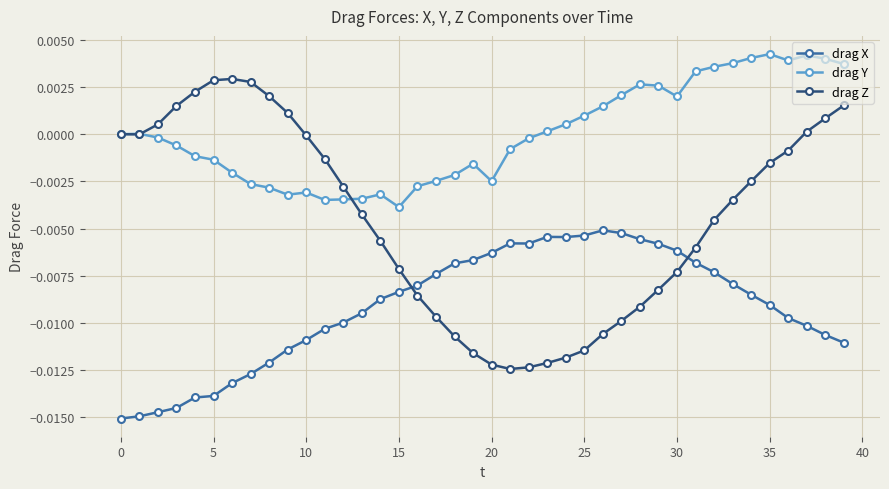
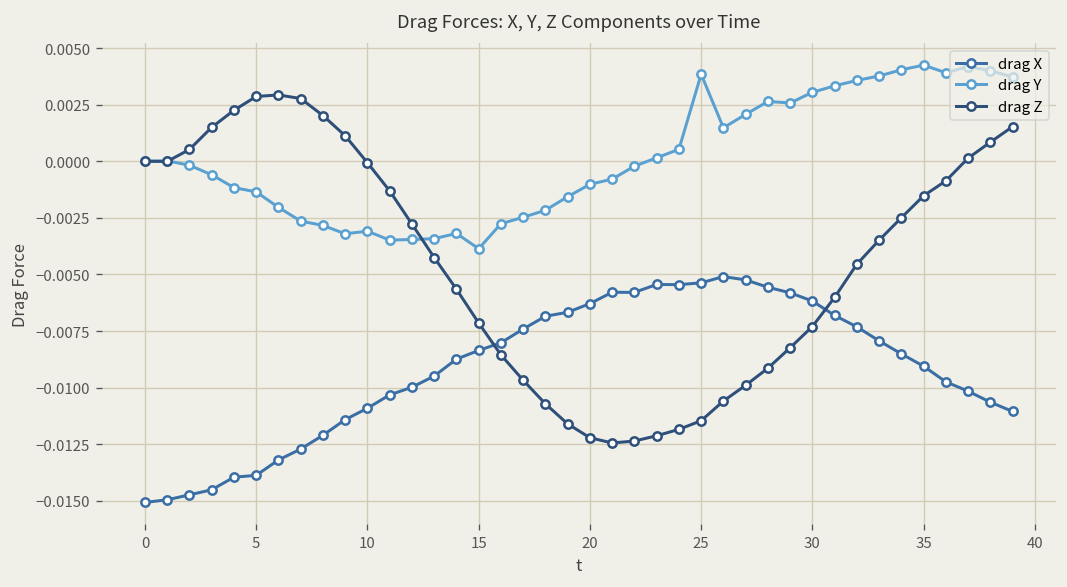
drag Y, 20: -0.0025 -> -0.0010
drag Y, 25: 0.0010 -> 0.0038
drag Y, 30: 0.0020 -> 0.0030
